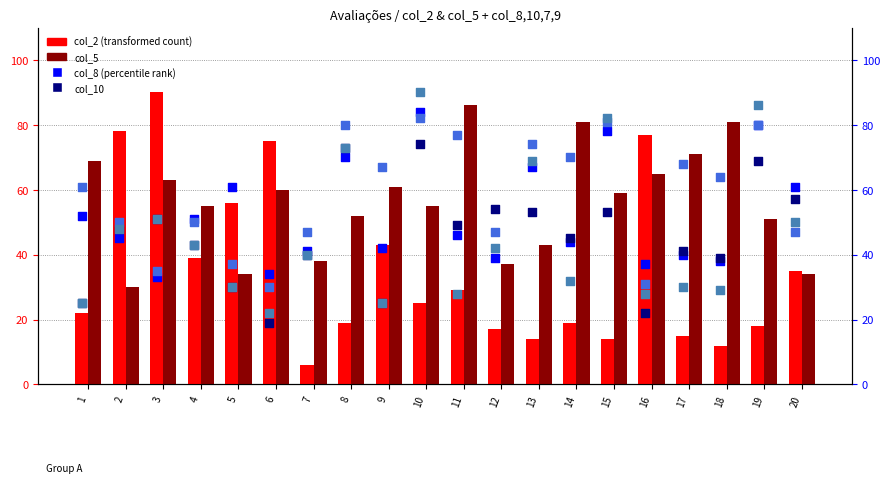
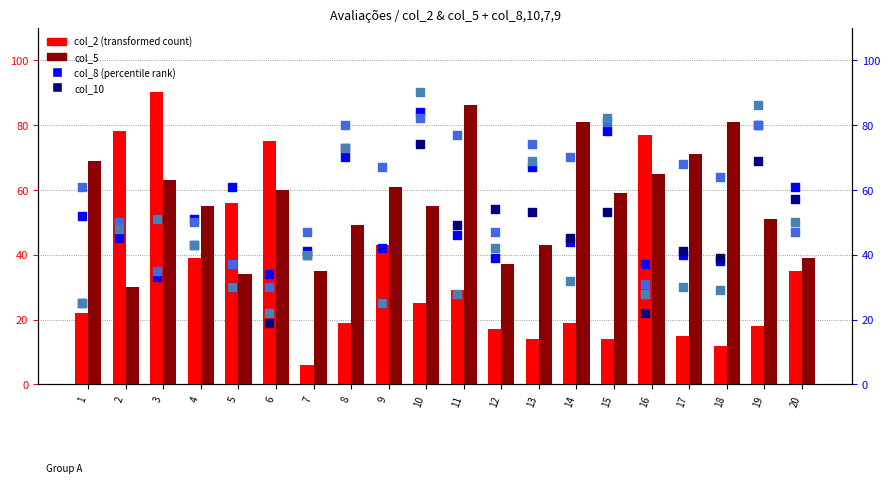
col_5, 7: 38 -> 35
col_5, 8: 52 -> 49
col_5, 20: 34 -> 39
